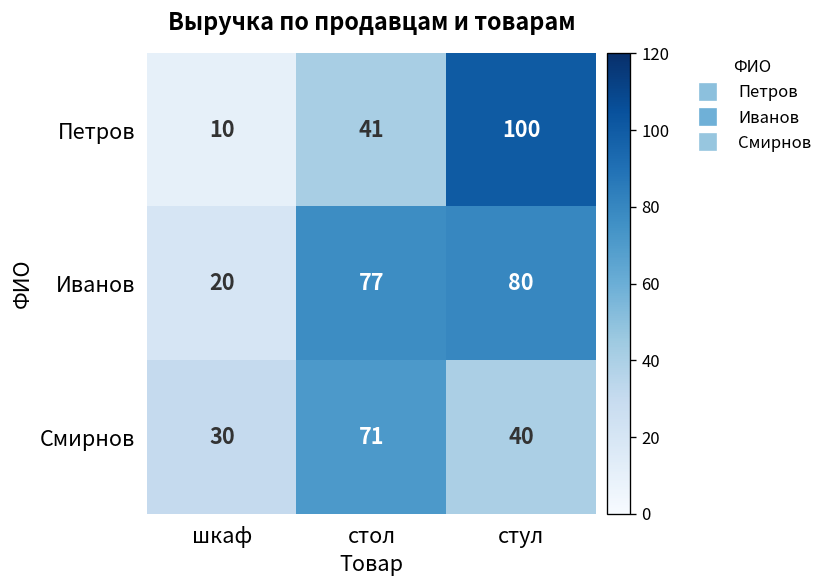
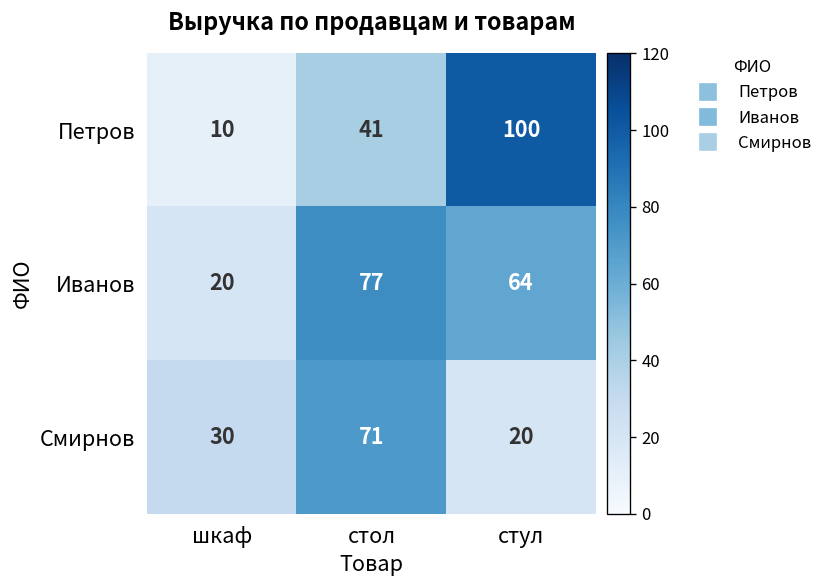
Иванов, стул: 80 -> 64
Смирнов, стул: 40 -> 20
